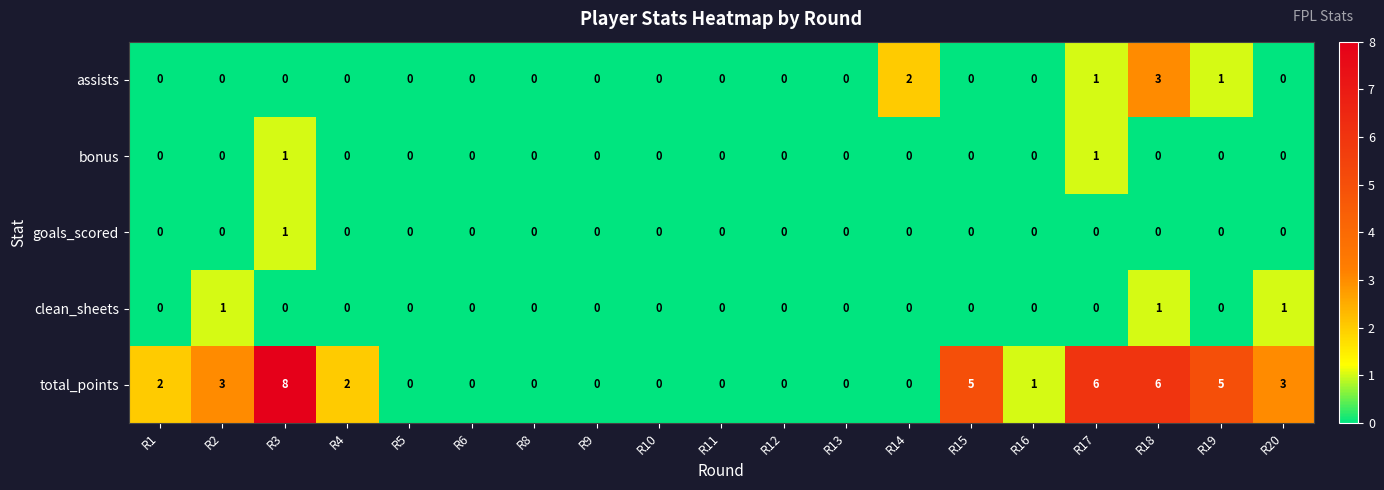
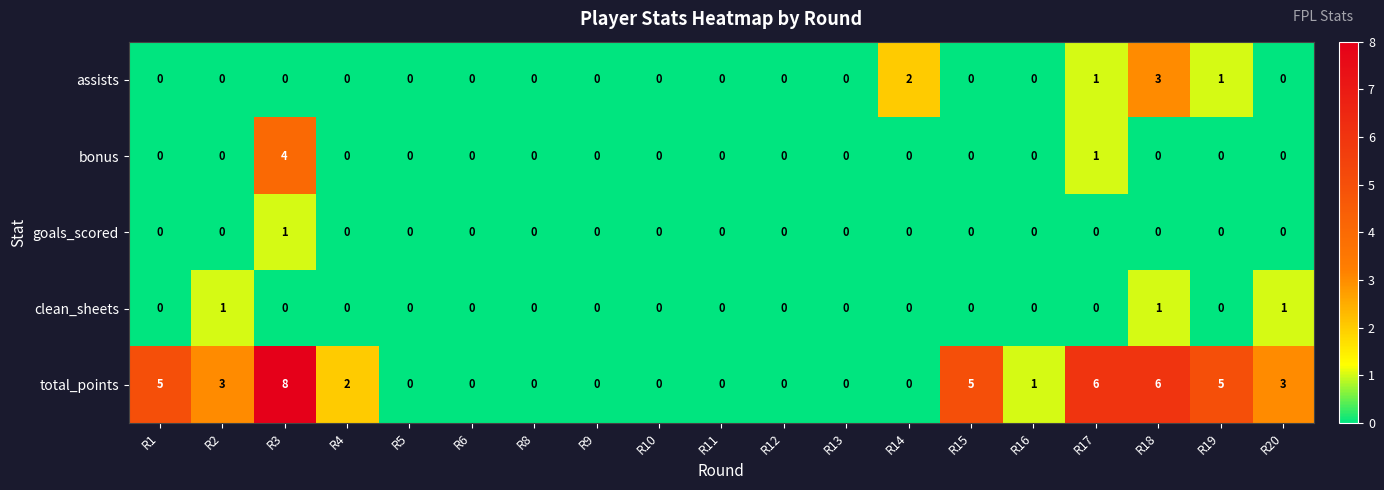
bonus, R3: 1 -> 4
total_points, R1: 2 -> 5
